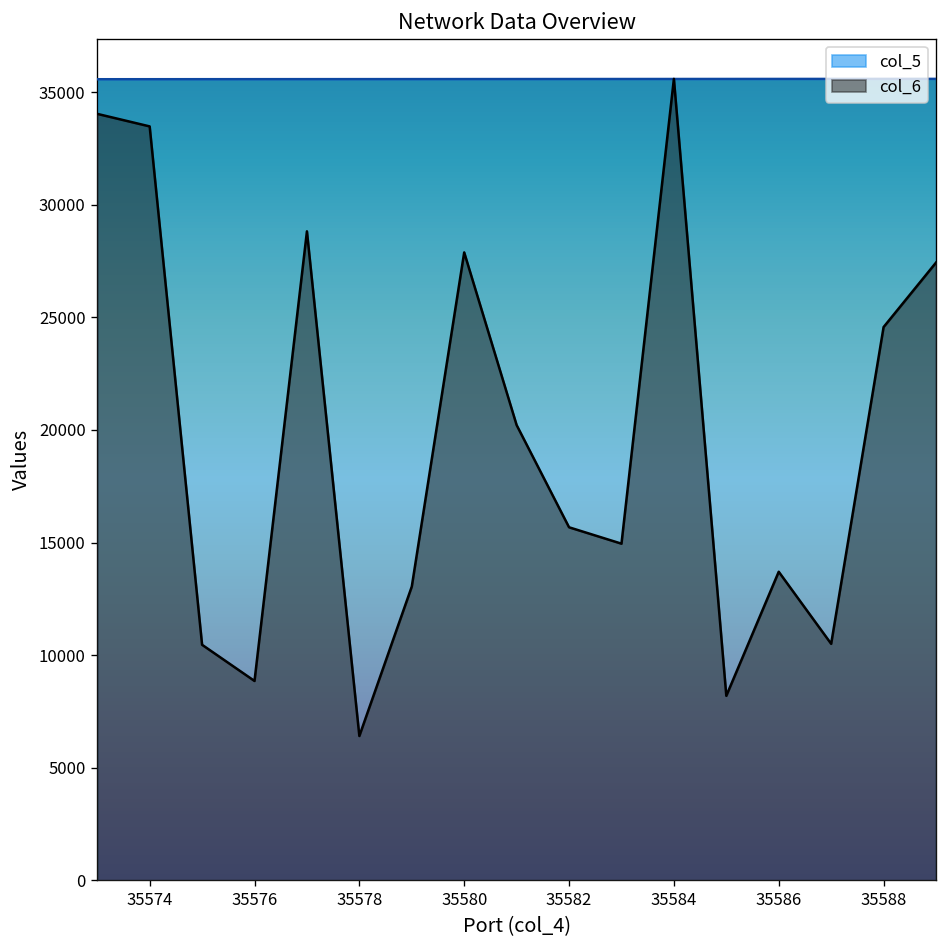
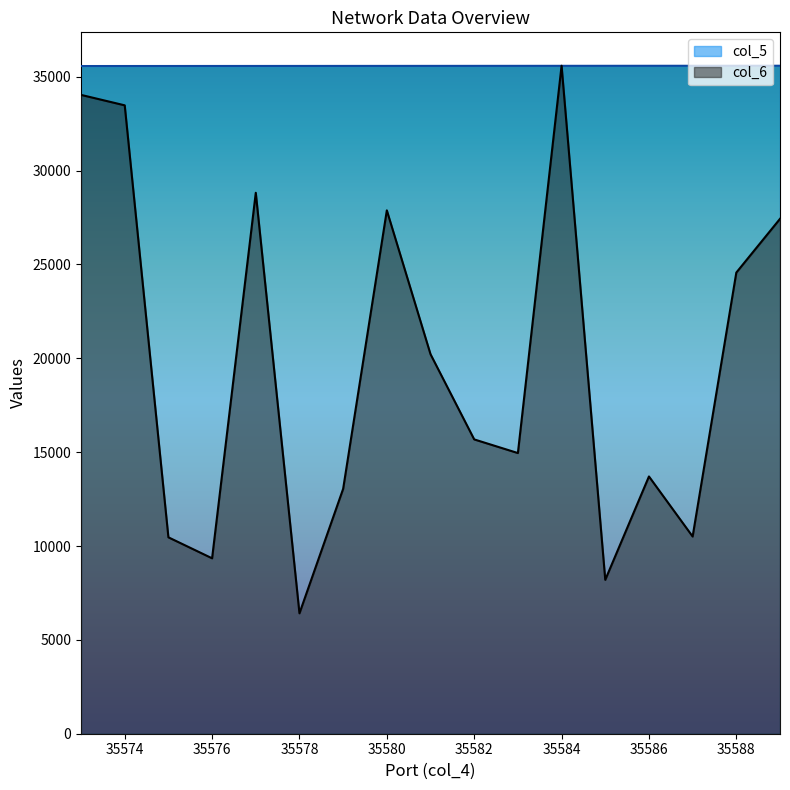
col_6, 35576: 8900 -> 9300
